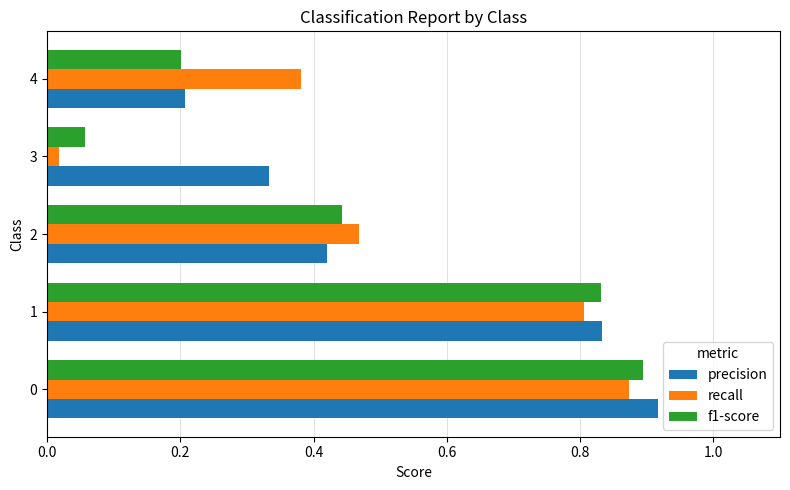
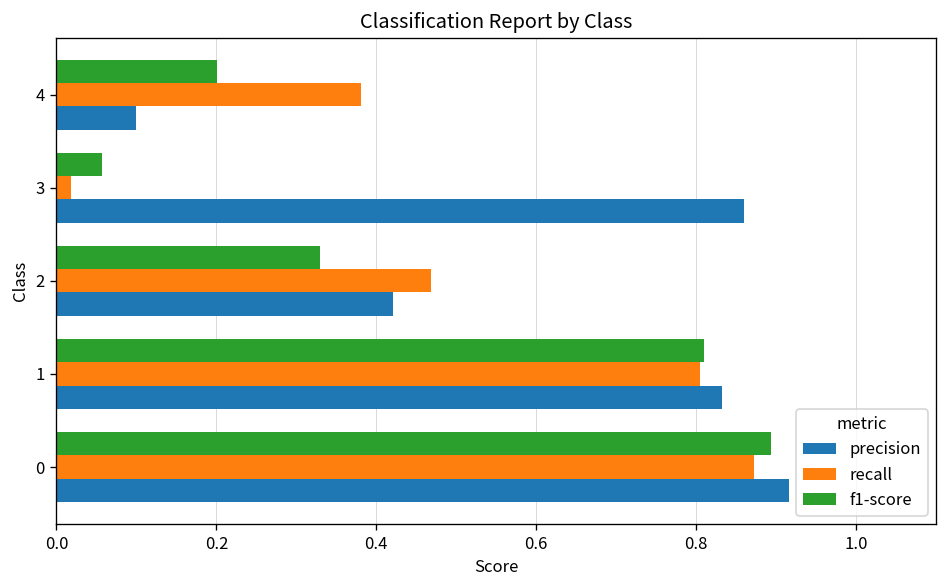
precision, 4: 0.21 -> 0.10
precision, 3: 0.33 -> 0.86
f1-score, 2: 0.44 -> 0.33
f1-score, 1: 0.83 -> 0.81
